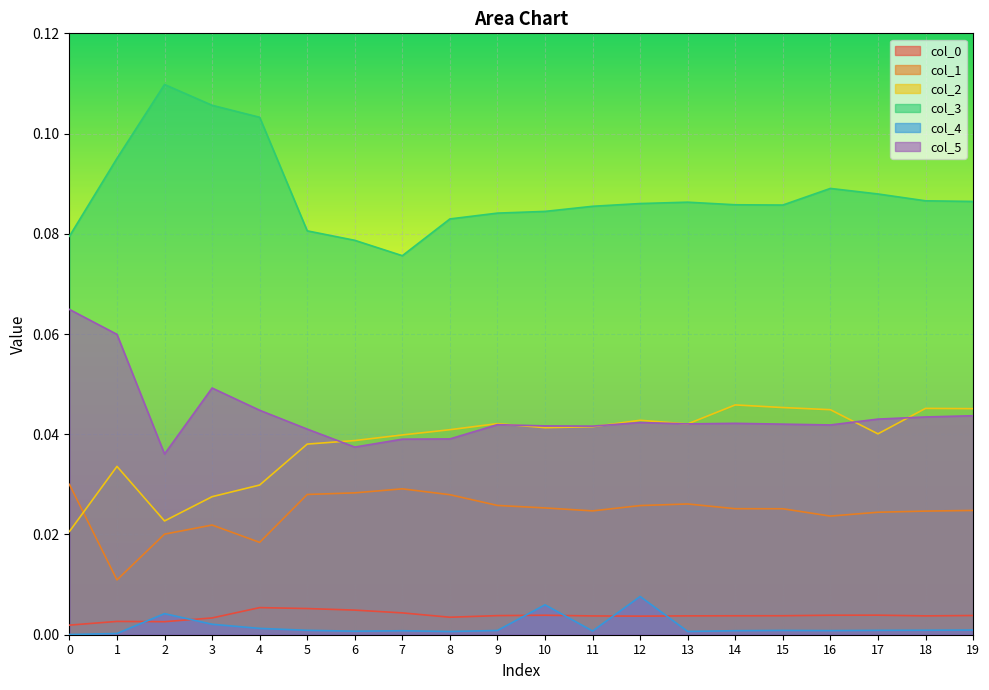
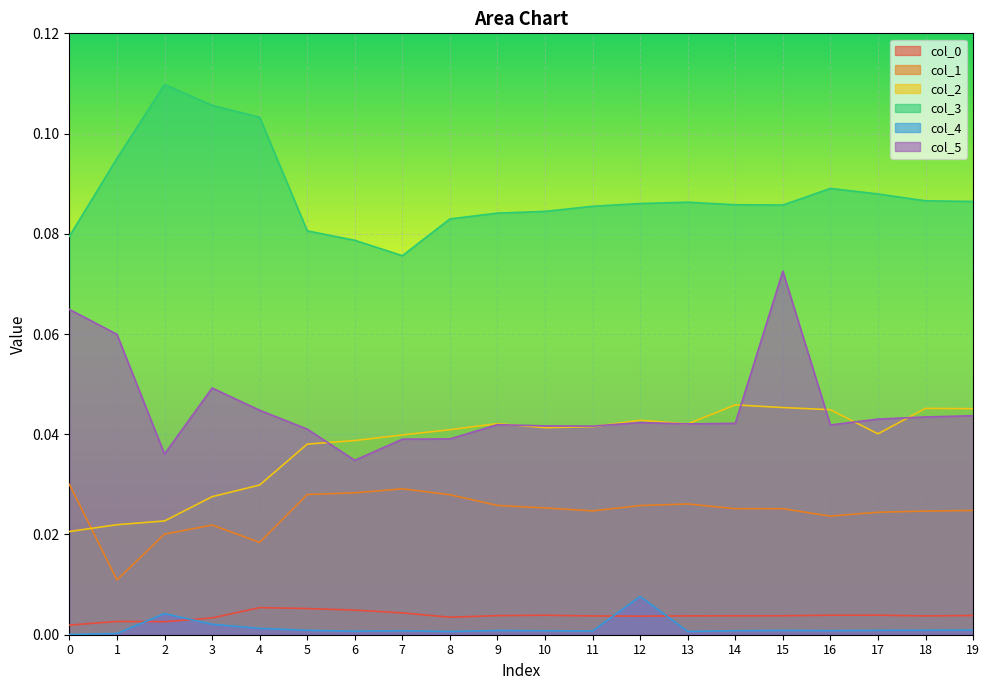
col_2, 1: 0.034 -> 0.022
col_5, 6: 0.037 -> 0.035
col_4, 10: 0.006 -> 0.001
col_5, 15: 0.042 -> 0.073
